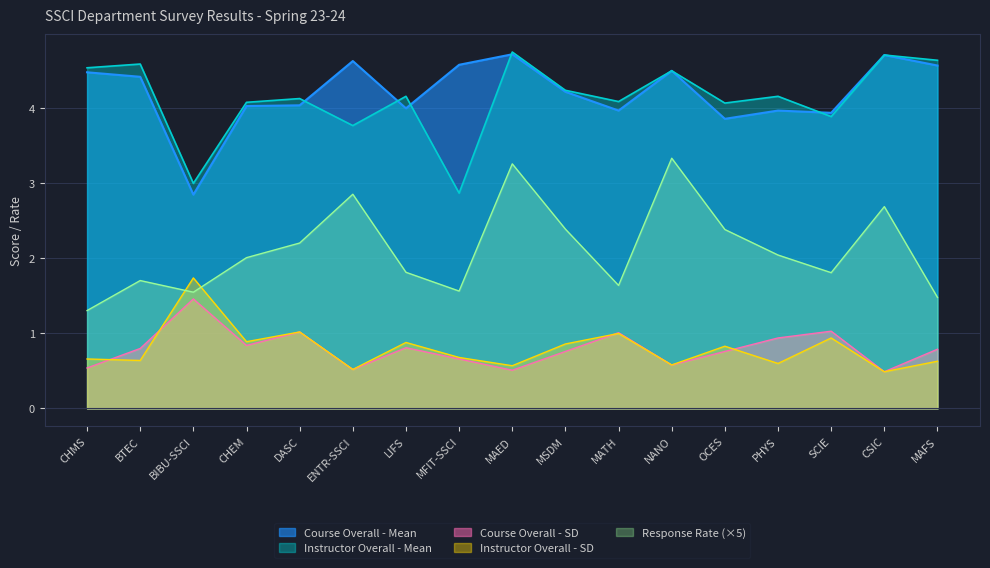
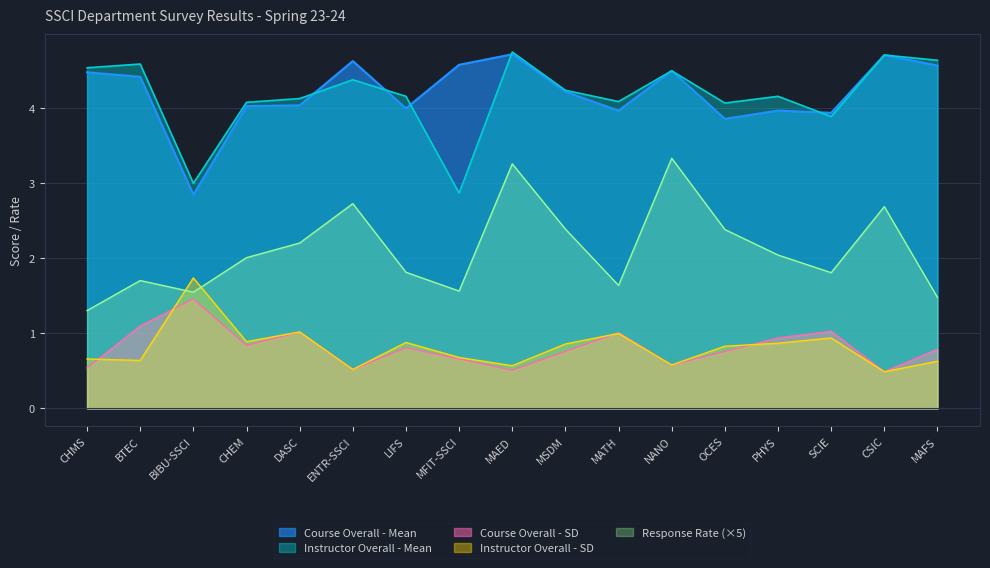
Course Overall - SD, BTEC: 0.8 -> 1.1
Instructor Overall - Mean, ENTR-SSCI: 3.8 -> 4.4
Response Rate (×5), ENTR-SSCI: 2.9 -> 2.7
Instructor Overall - SD, PHYS: 0.6 -> 0.9
